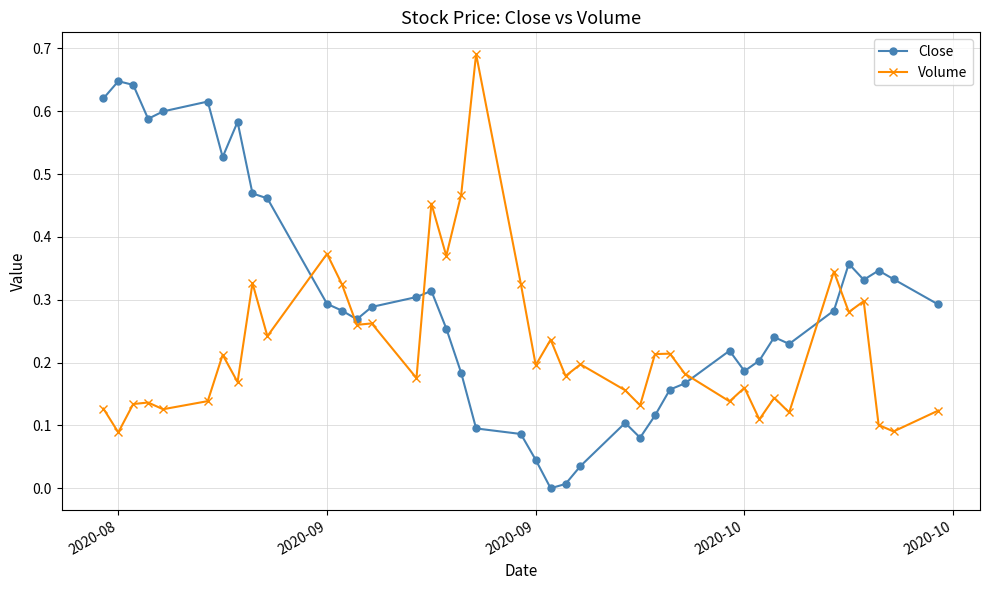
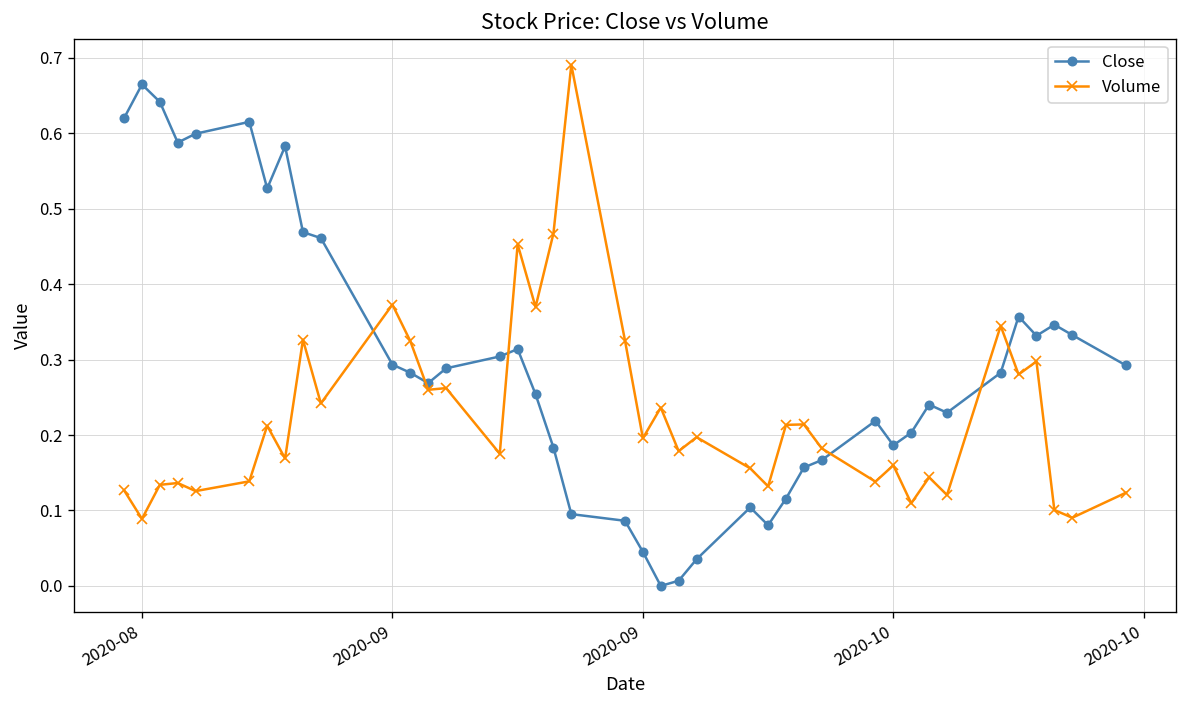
Close, 2020-08: 0.65 -> 0.66
